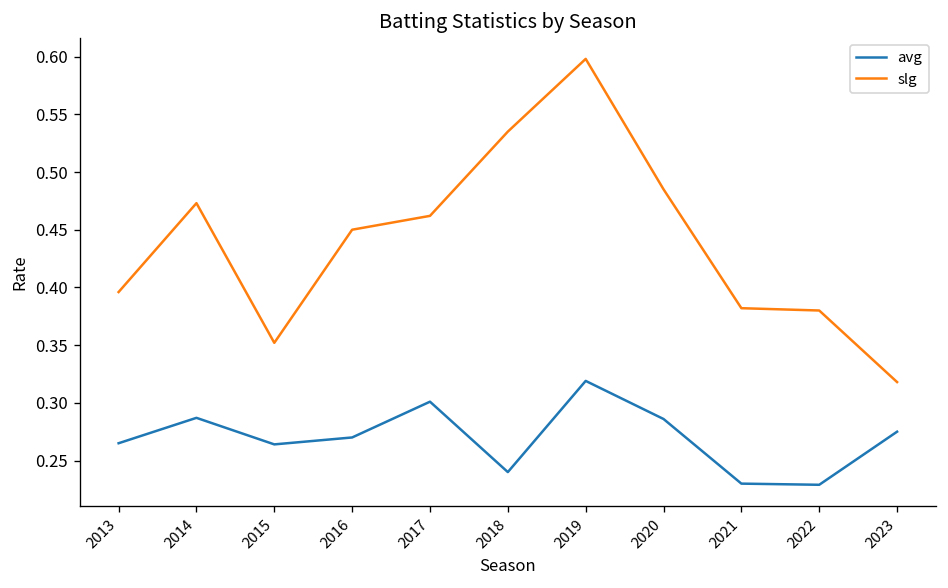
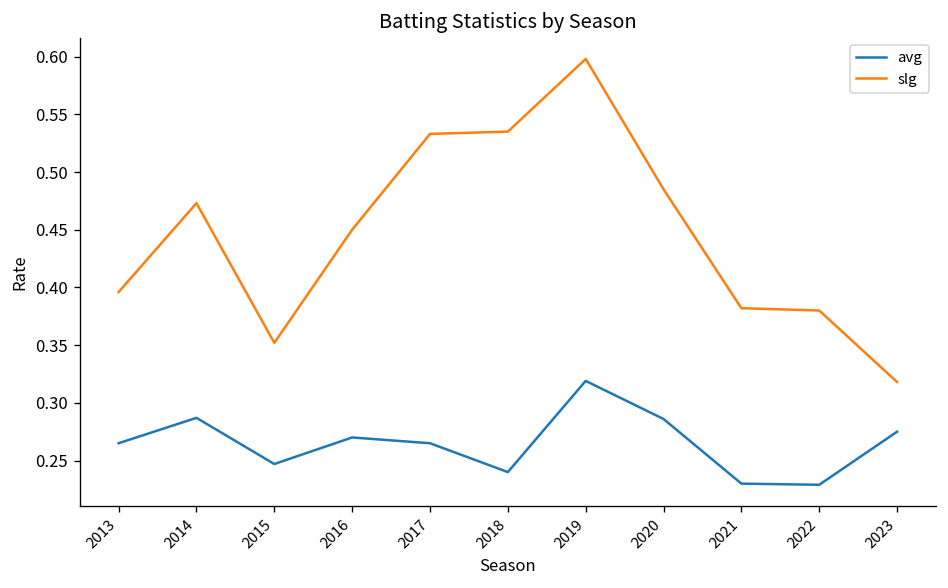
avg, 2015: 0.26 -> 0.25
avg, 2017: 0.30 -> 0.27
slg, 2017: 0.46 -> 0.53
